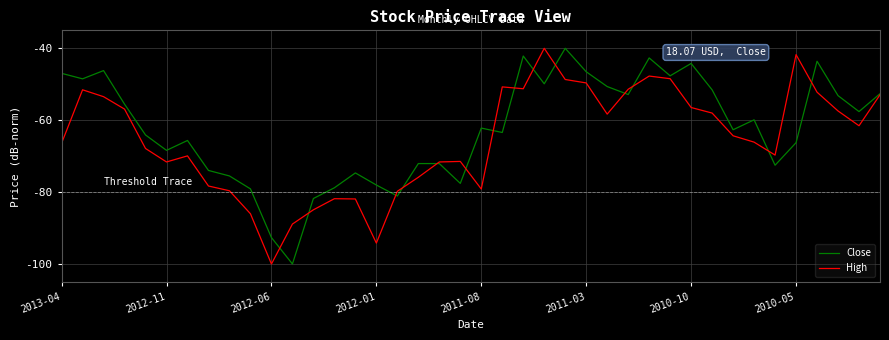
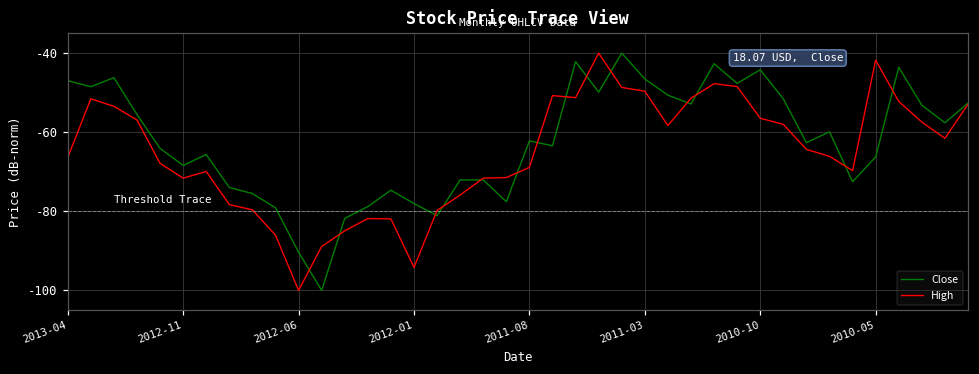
Close, 2012-06: -93 -> -90
High, 2011-08: -79 -> -69
